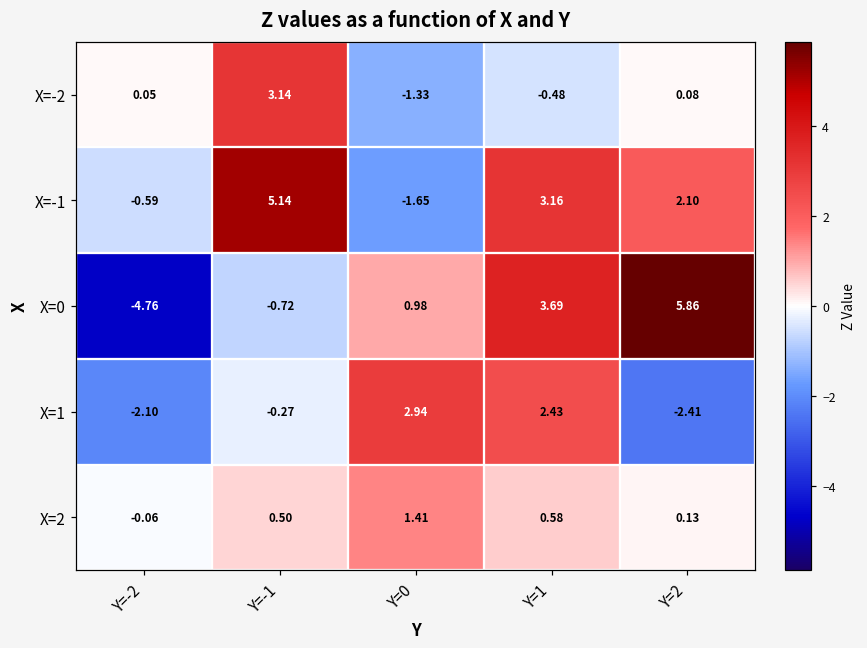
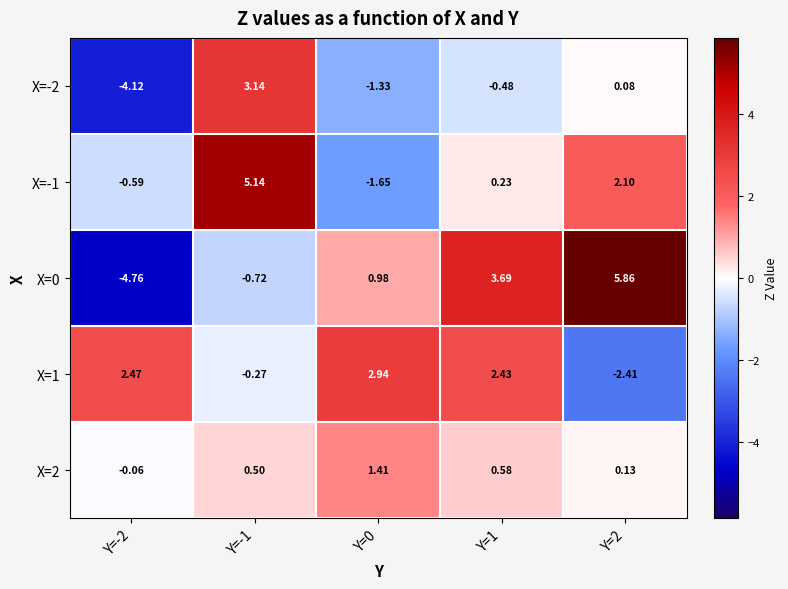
X=-2, Y=-2: 0.05 -> -4.12
X=-1, Y=1: 3.16 -> 0.23
X=1, Y=-2: -2.10 -> 2.47
